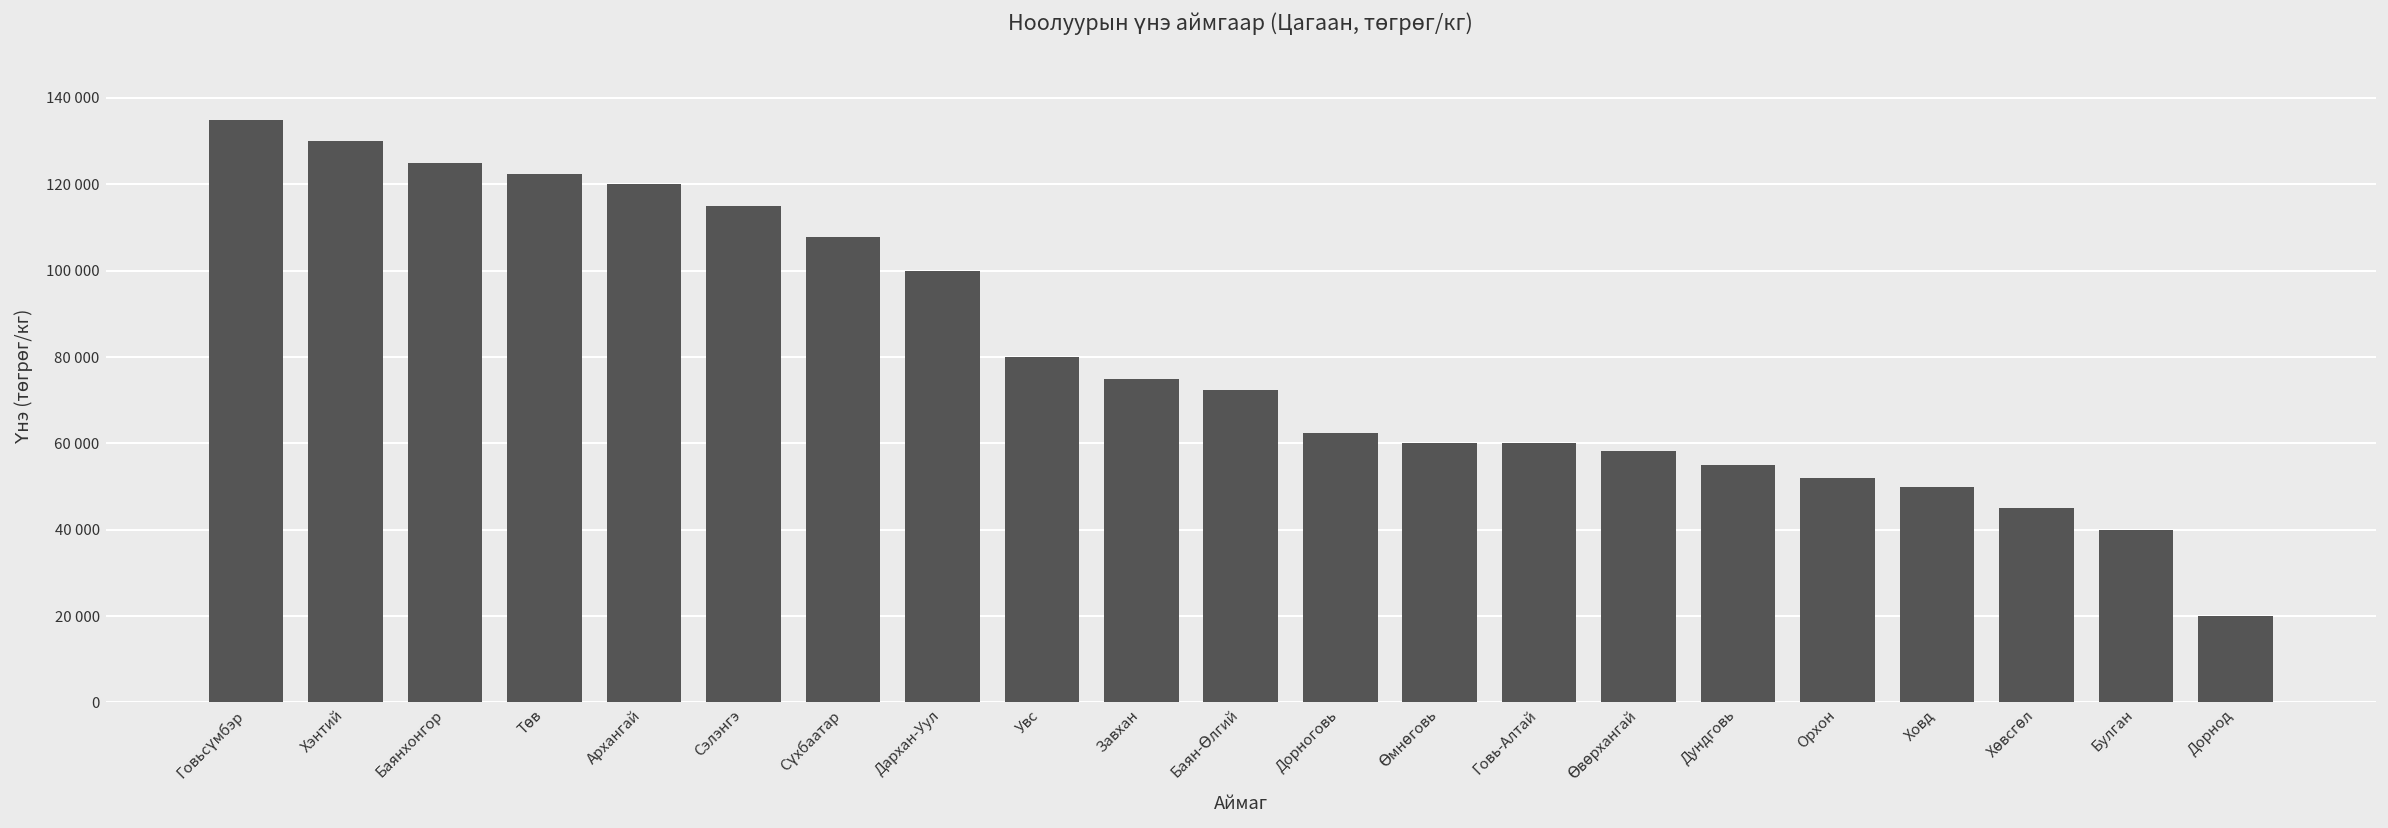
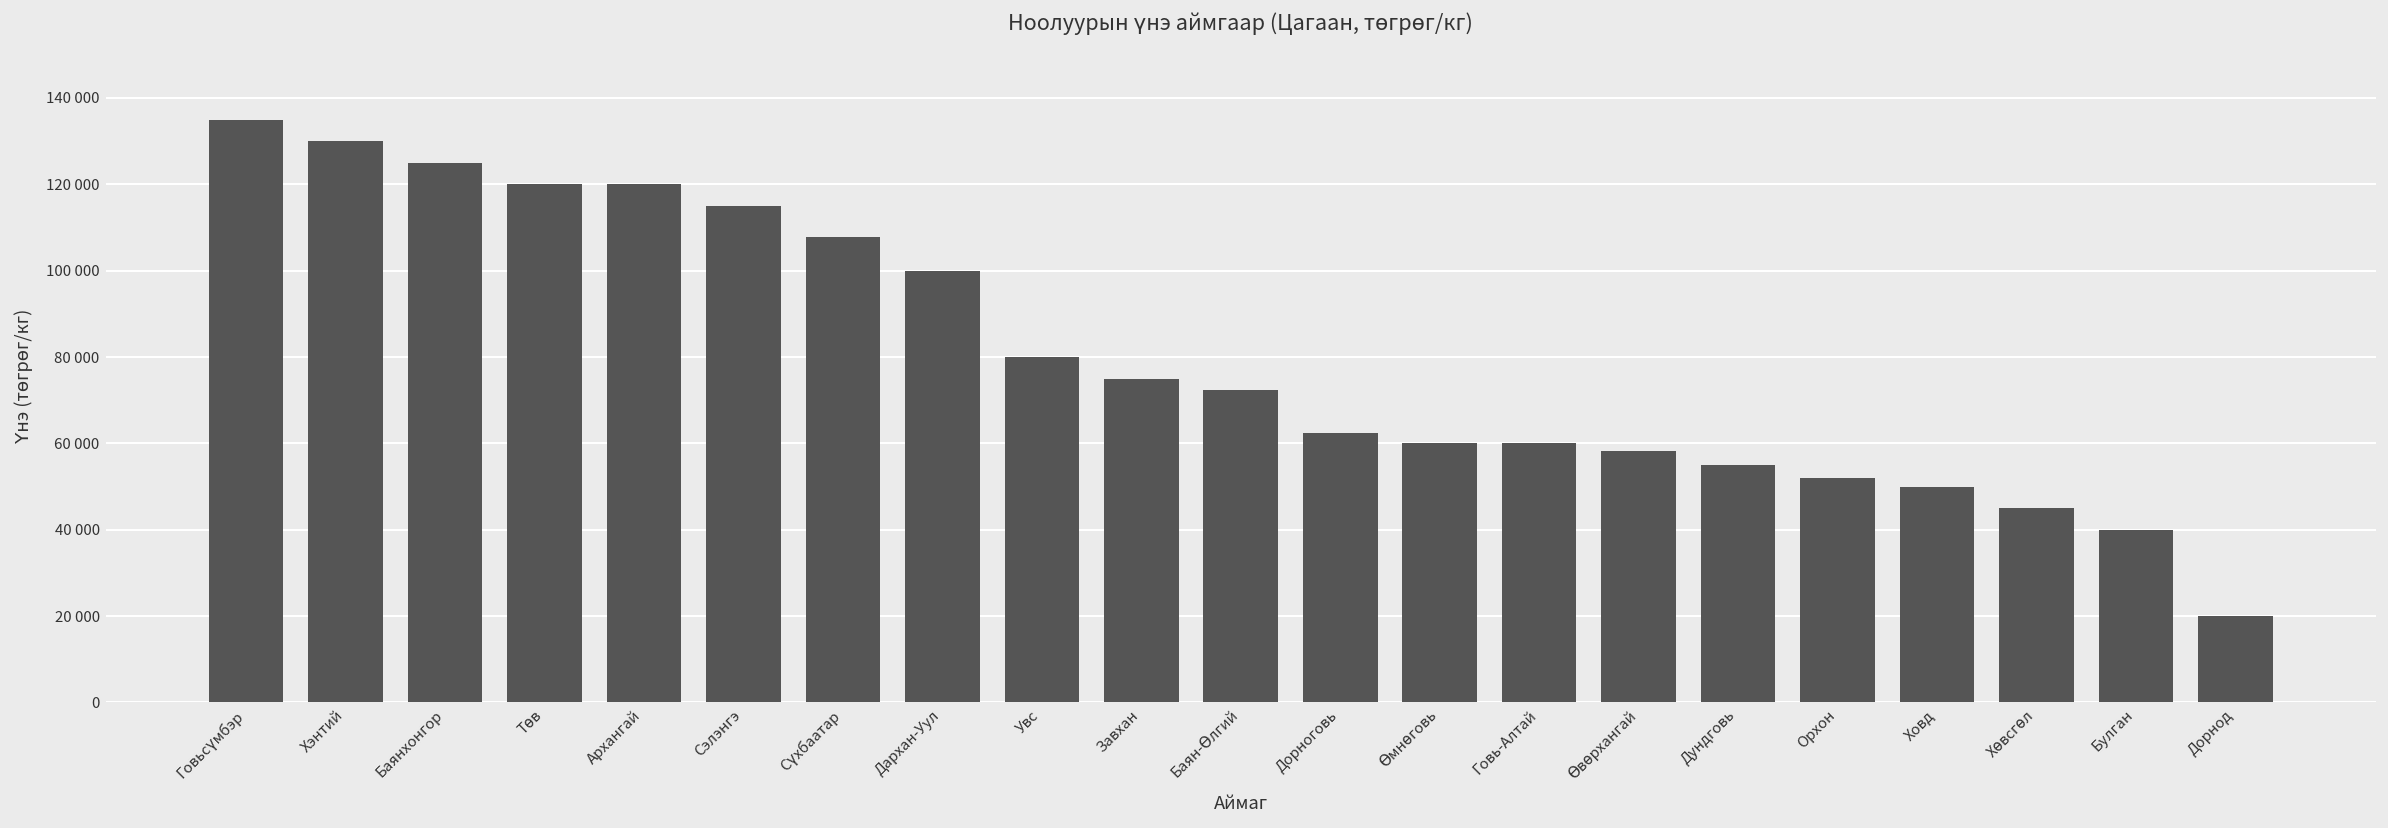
Төв: 122000 -> 120000
